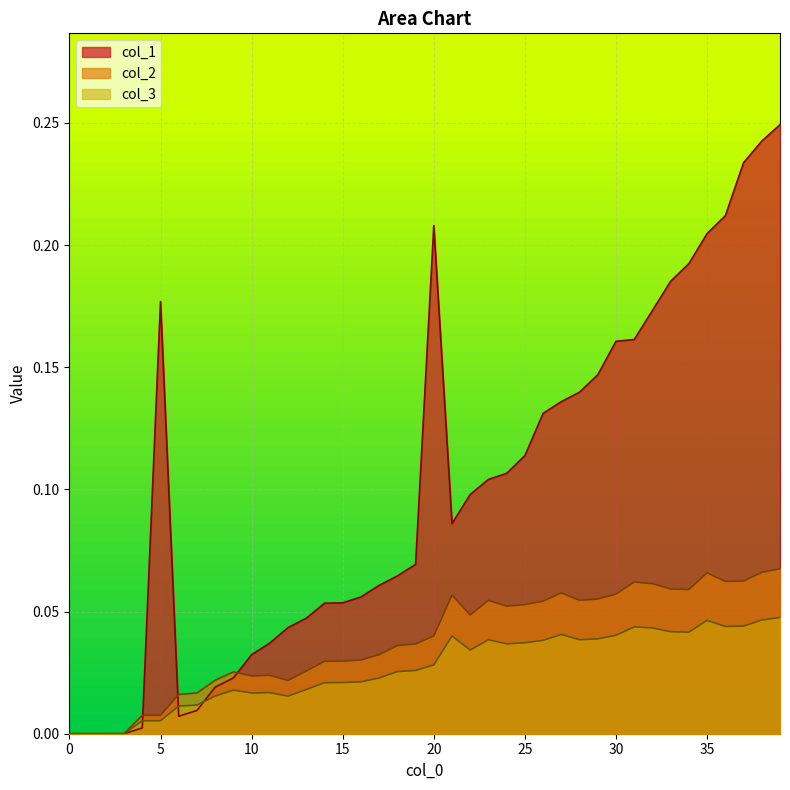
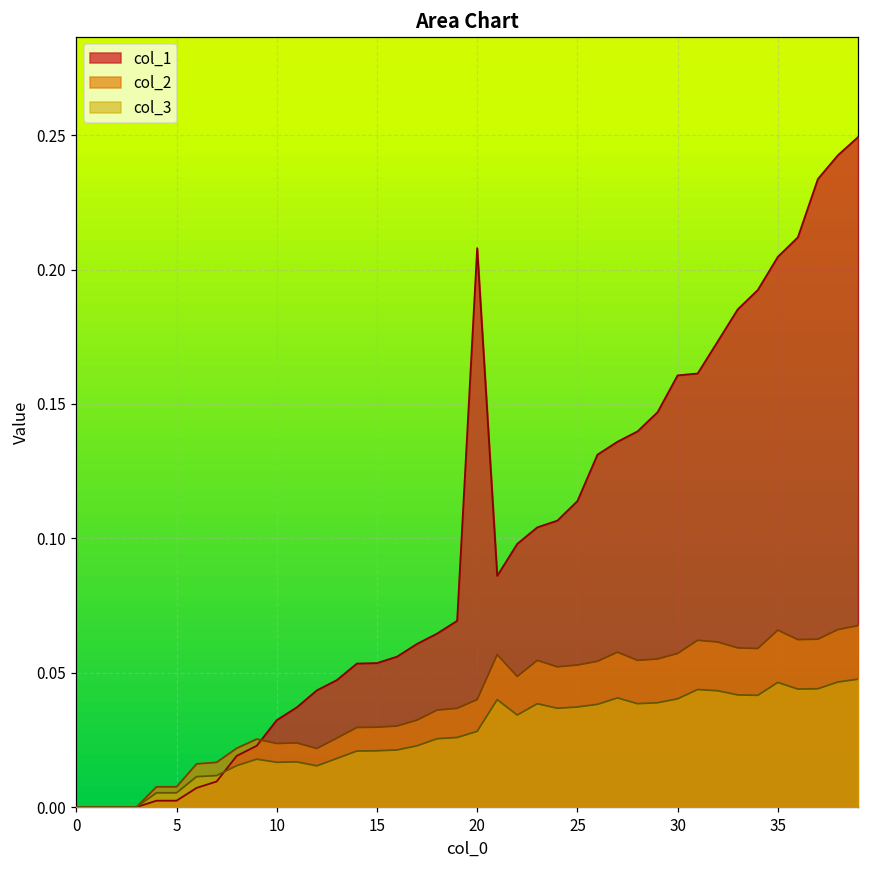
col_1, 5: 0.177 -> 0.002
